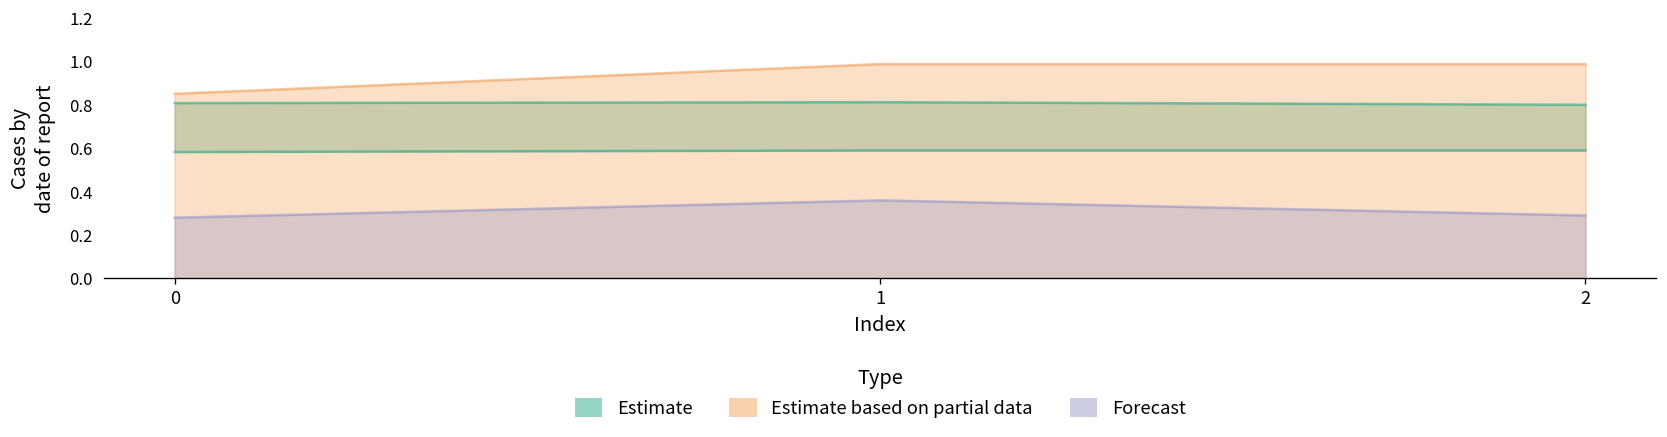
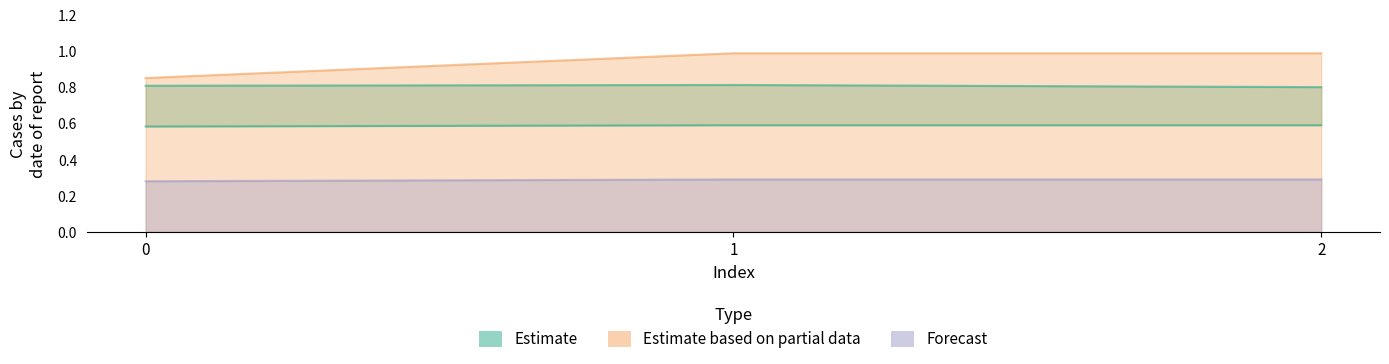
Forecast, 1: 0.36 -> 0.29
